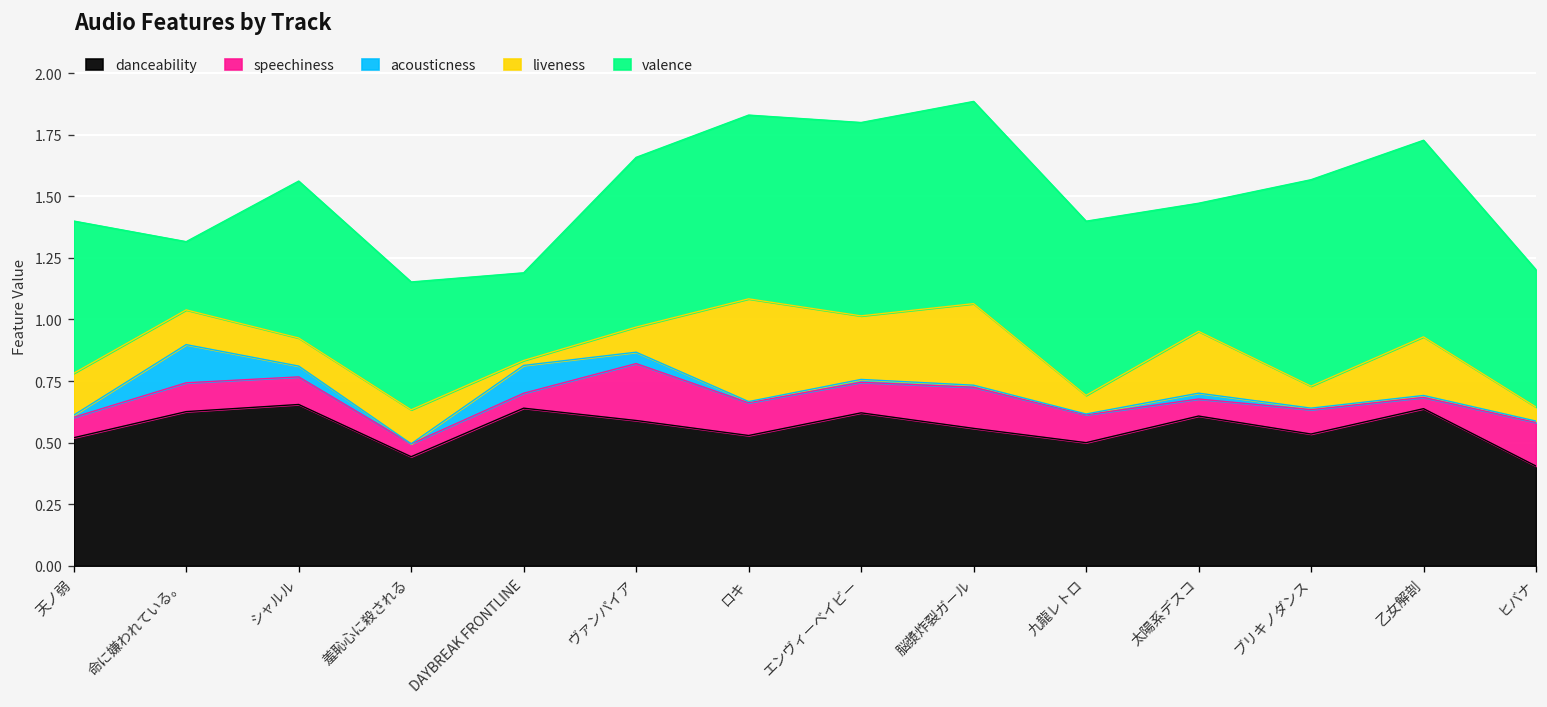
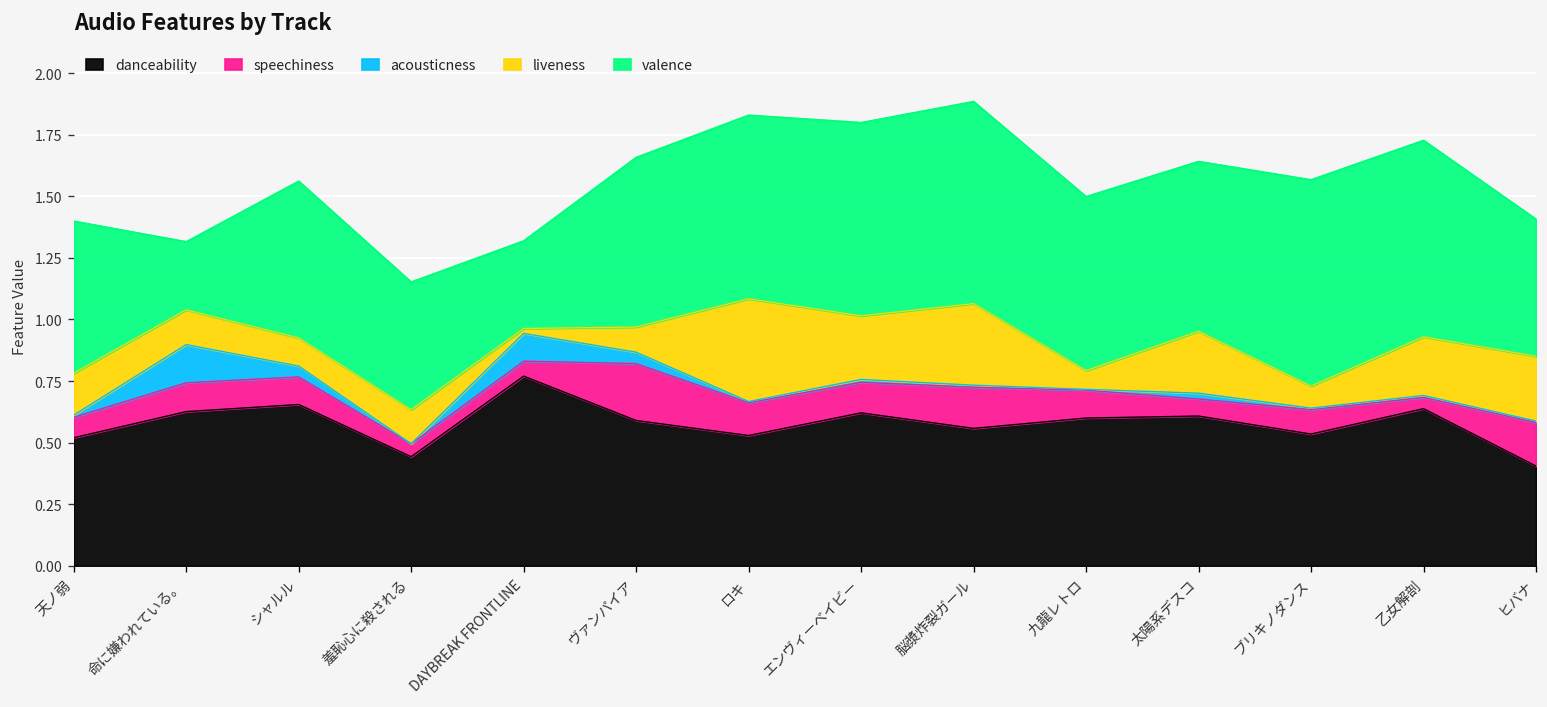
danceability, DAYBREAK FRONTLINE: 0.64 -> 0.77
danceability, 九龍レトロ: 0.5 -> 0.6
valence, 太陽系デスコ: 0.52 -> 0.69
liveness, ヒバナ: 0.06 -> 0.26
